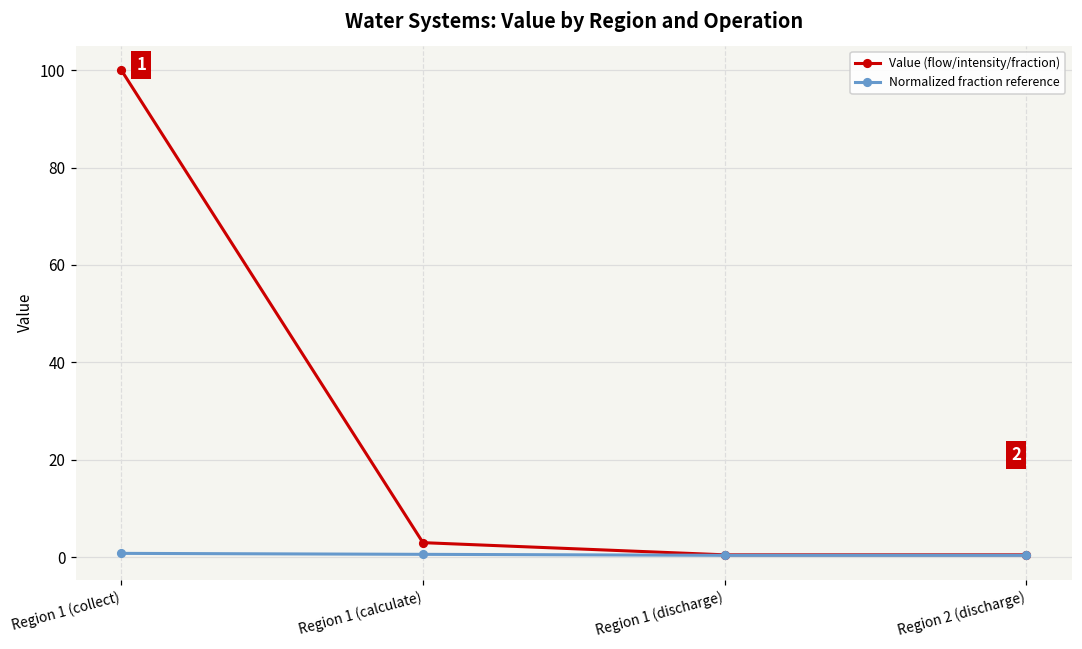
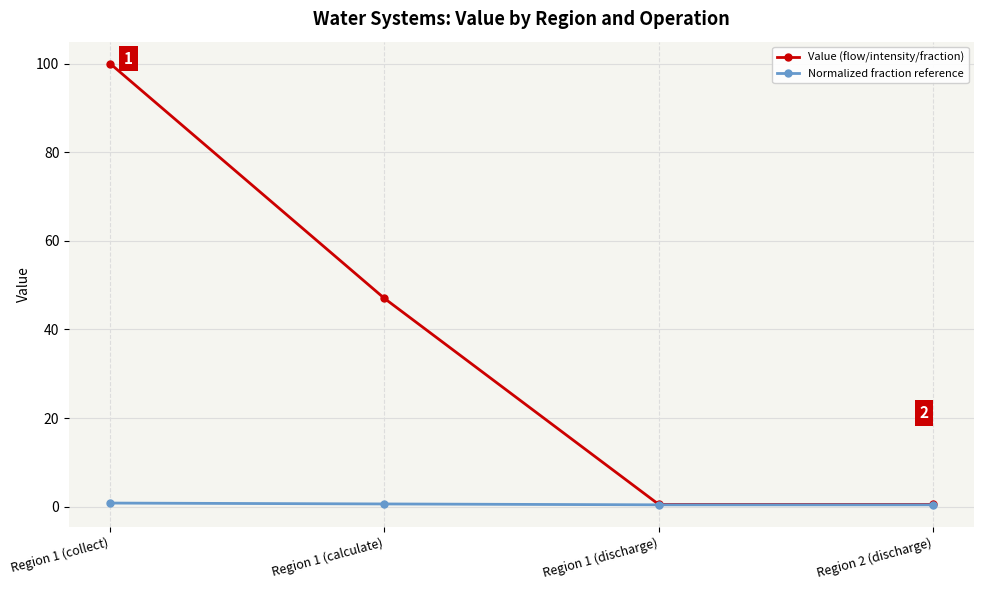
Value (flow/intensity/fraction), Region 1 (calculate): 3 -> 47
